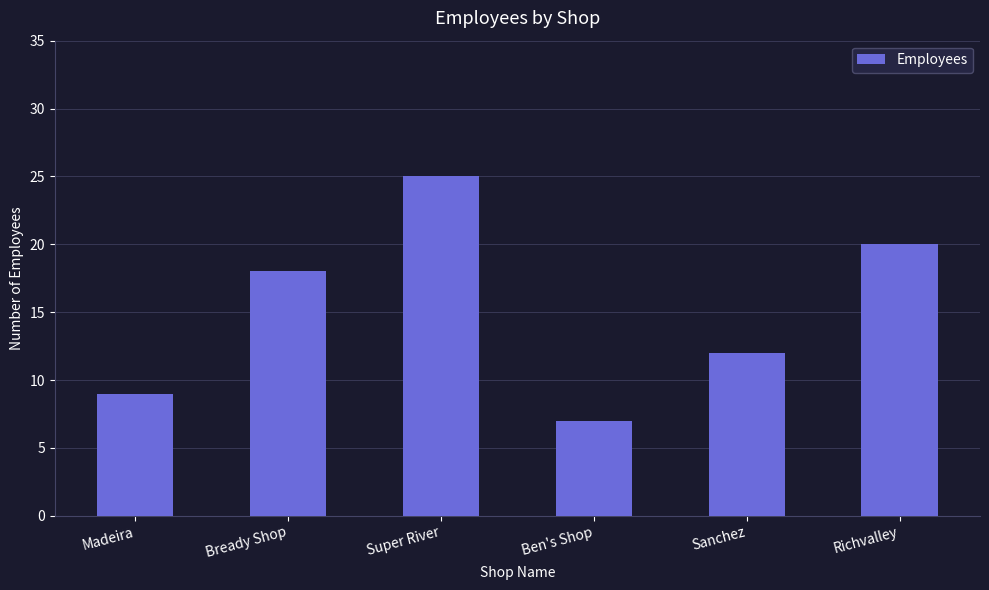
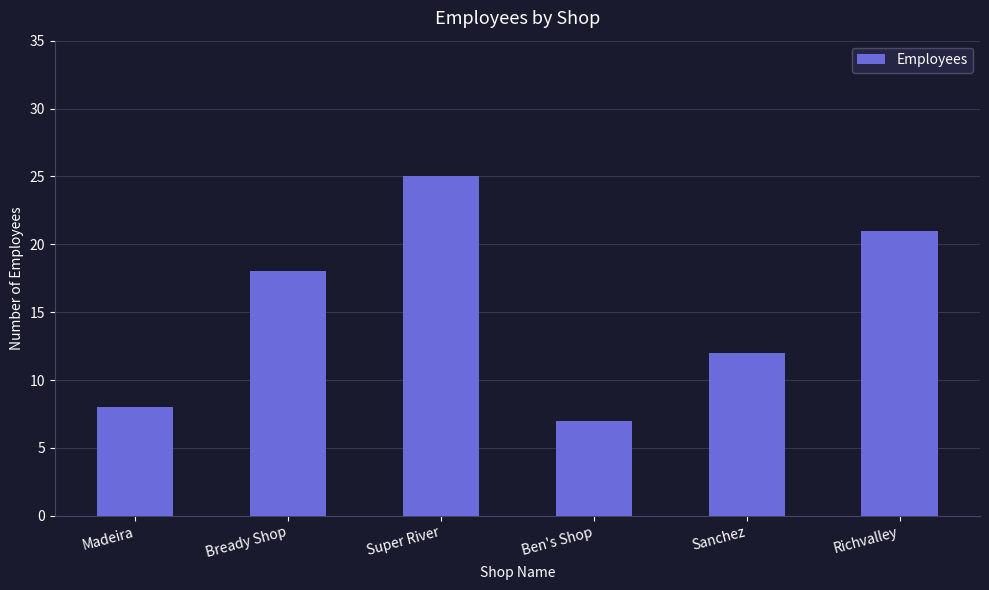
Madeira: 9 -> 8
Richvalley: 20 -> 21
